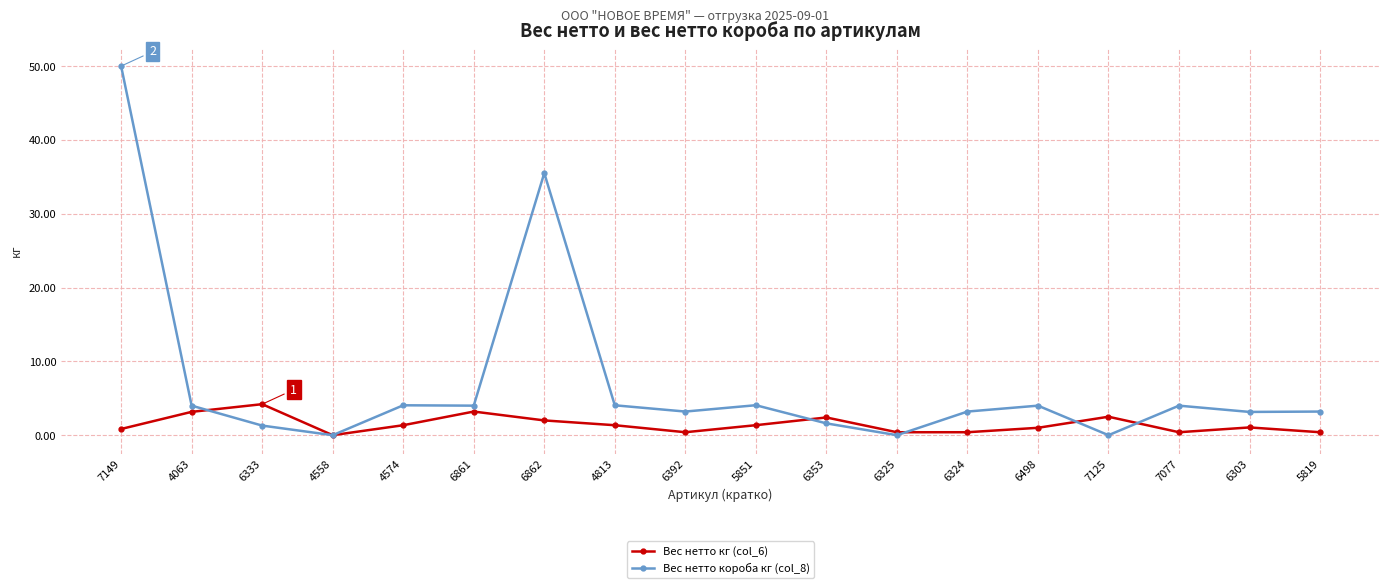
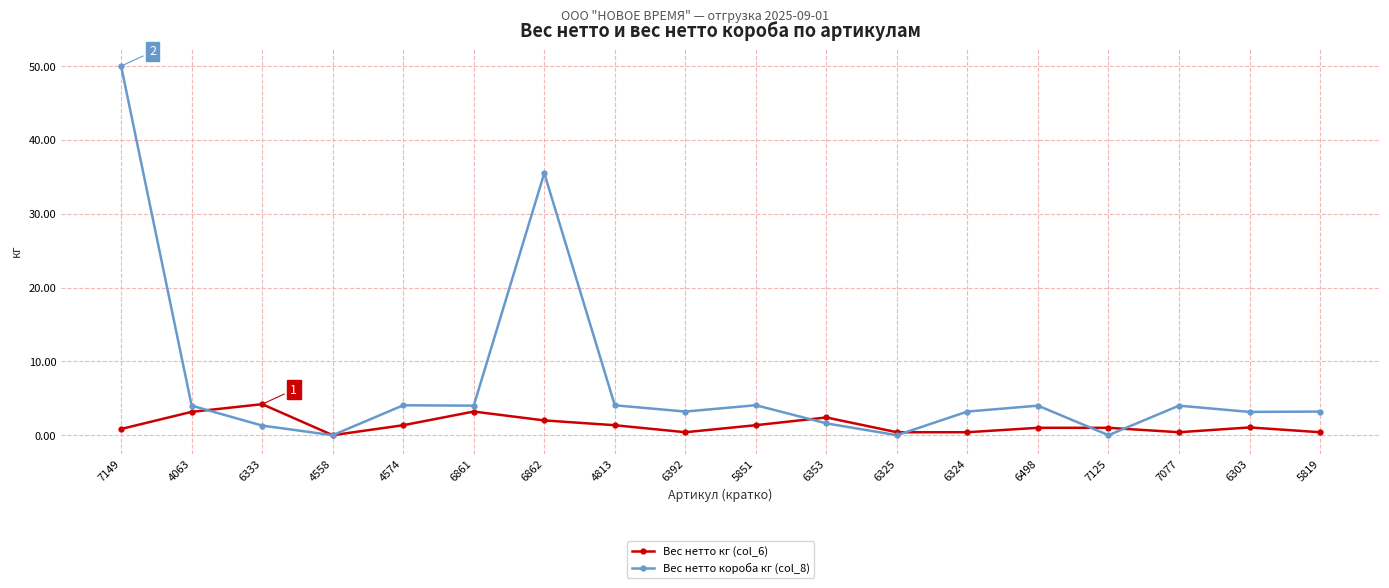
Вес нетто кг (col_6), 7125: 3 -> 1
